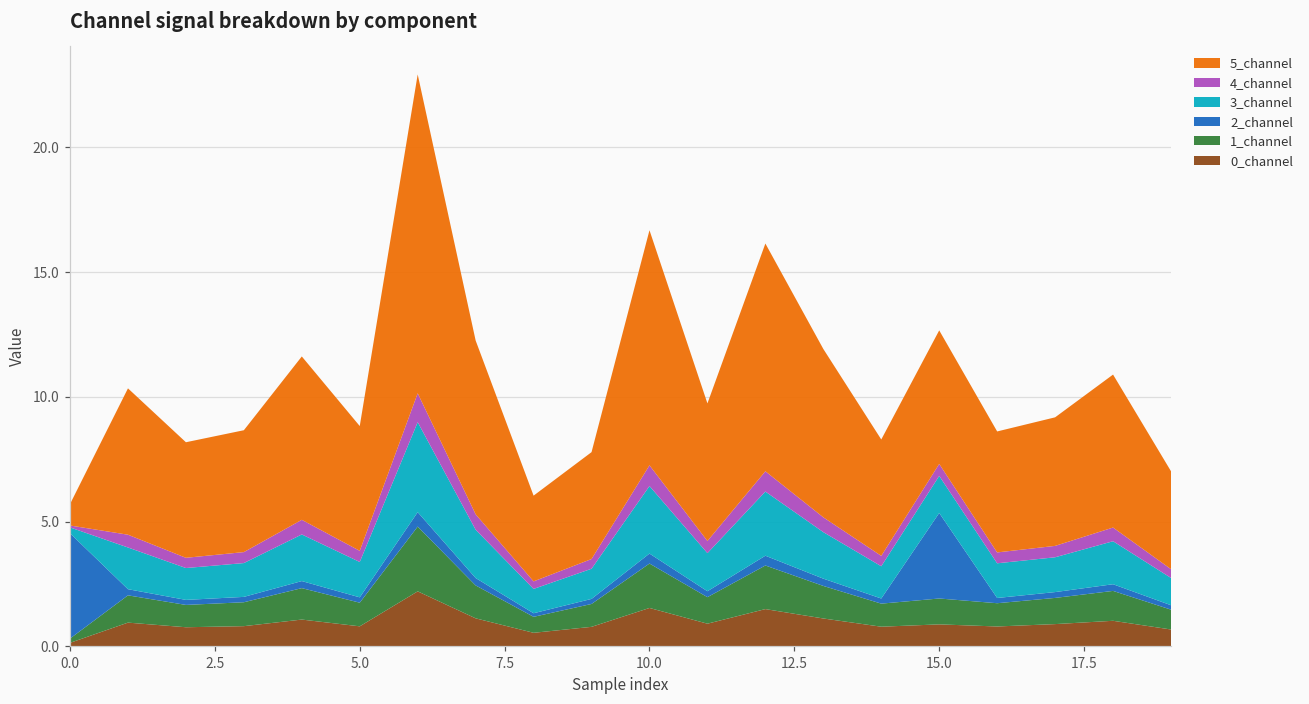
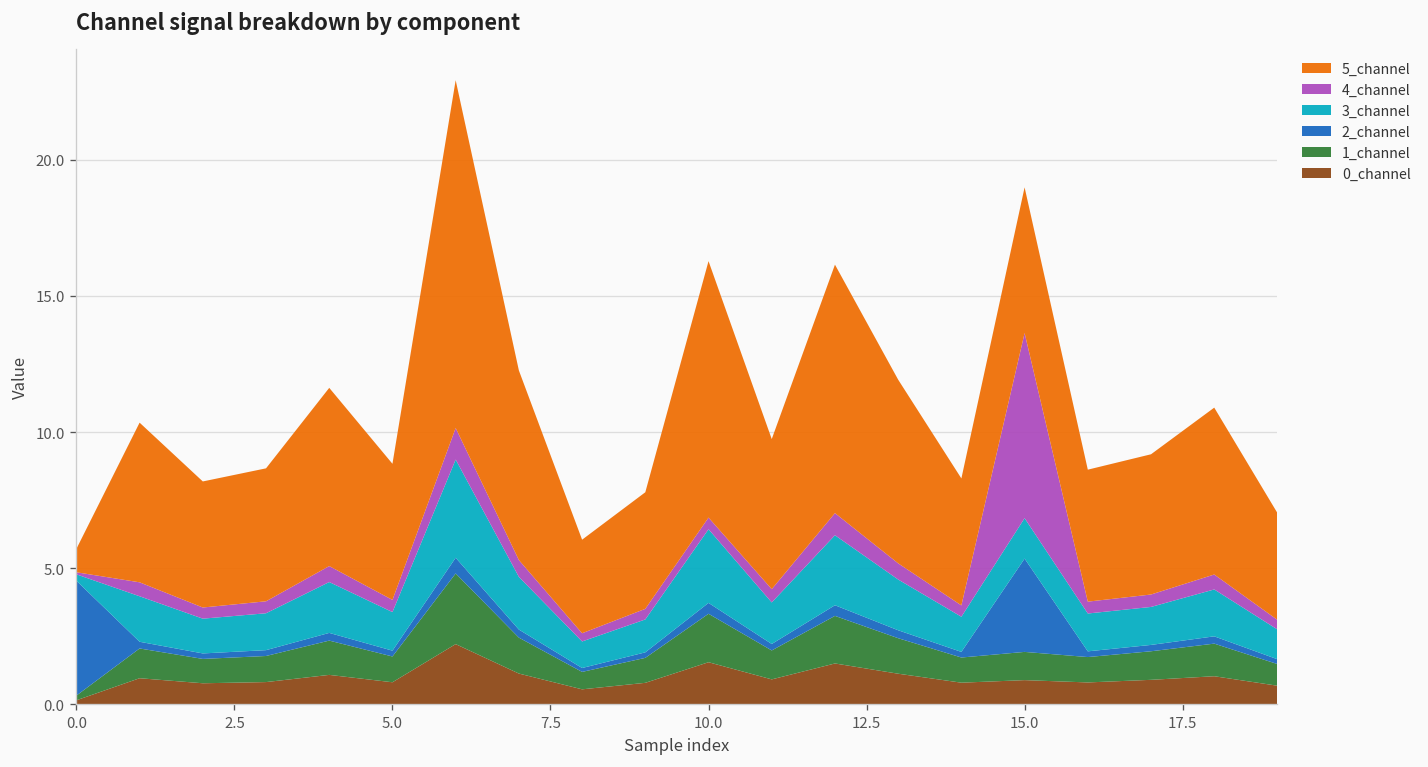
4_channel, 10.0: 0.8 -> 0.4
4_channel, 15.0: 0.5 -> 6.8
